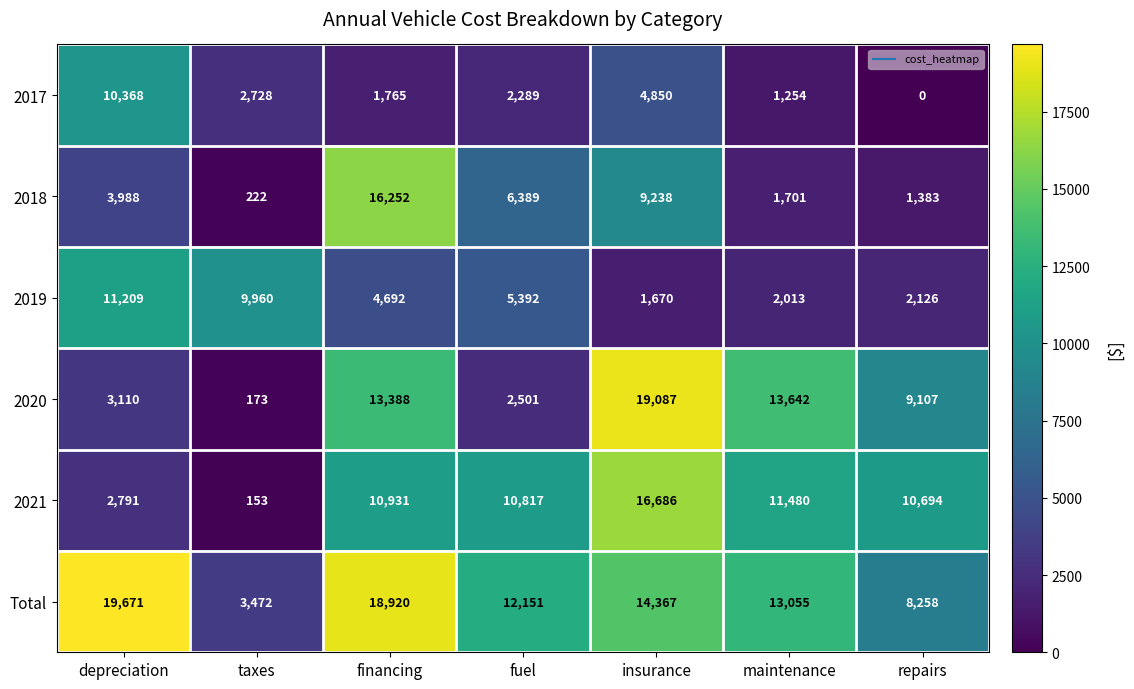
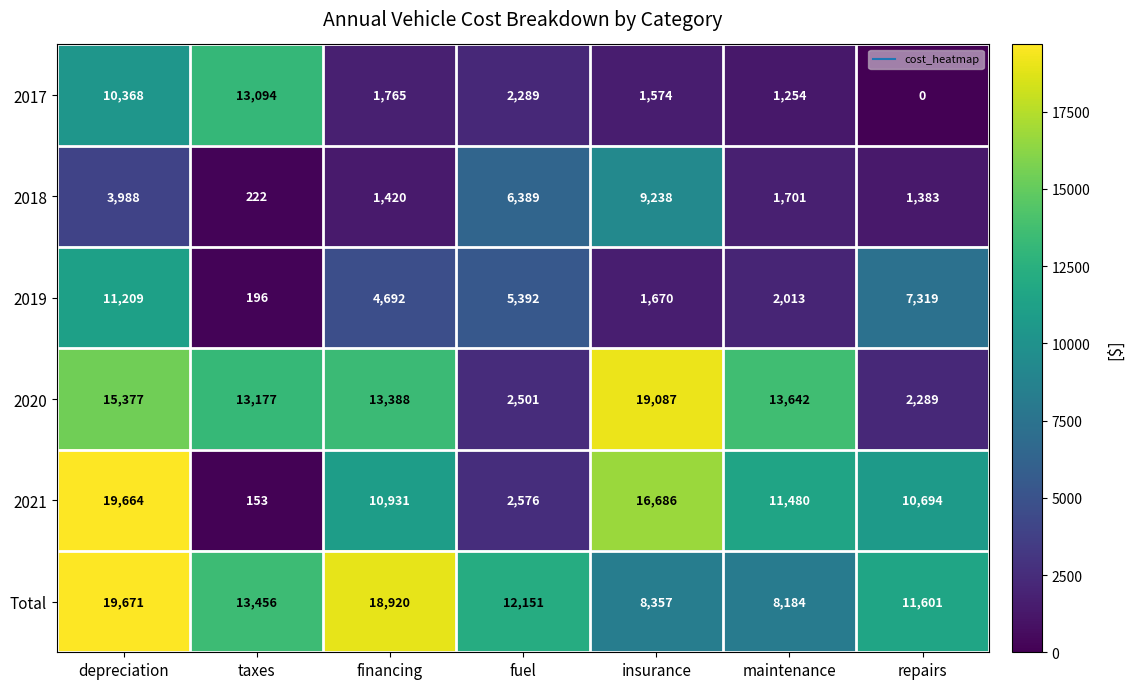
2017, taxes: 2,728 -> 13,094
2017, insurance: 4,850 -> 1,574
2018, financing: 16,252 -> 1,420
2019, taxes: 9,960 -> 196
2019, repairs: 2,126 -> 7,319
2020, depreciation: 3,110 -> 15,377
2020, taxes: 173 -> 13,177
2020, repairs: 9,107 -> 2,289
2021, depreciation: 2,791 -> 19,664
2021, fuel: 10,817 -> 2,576
Total, taxes: 3,472 -> 13,456
Total, insurance: 14,367 -> 8,357
Total, maintenance: 13,055 -> 8,184
Total, repairs: 8,258 -> 11,601
